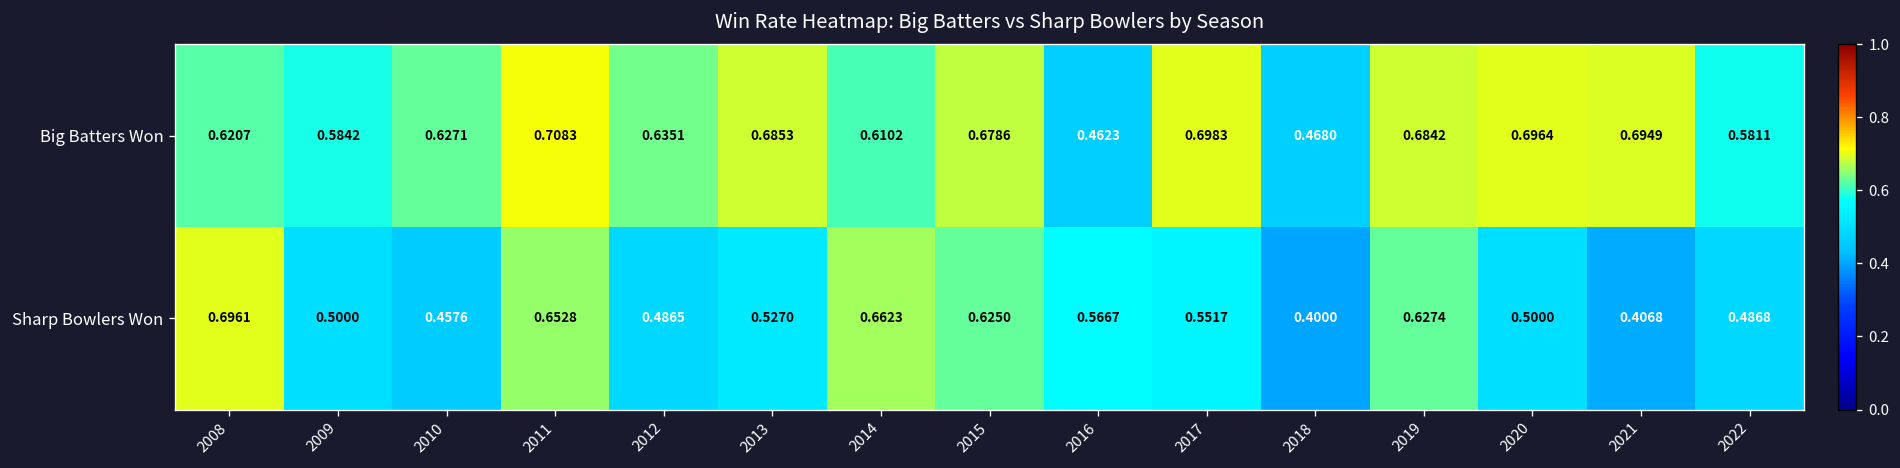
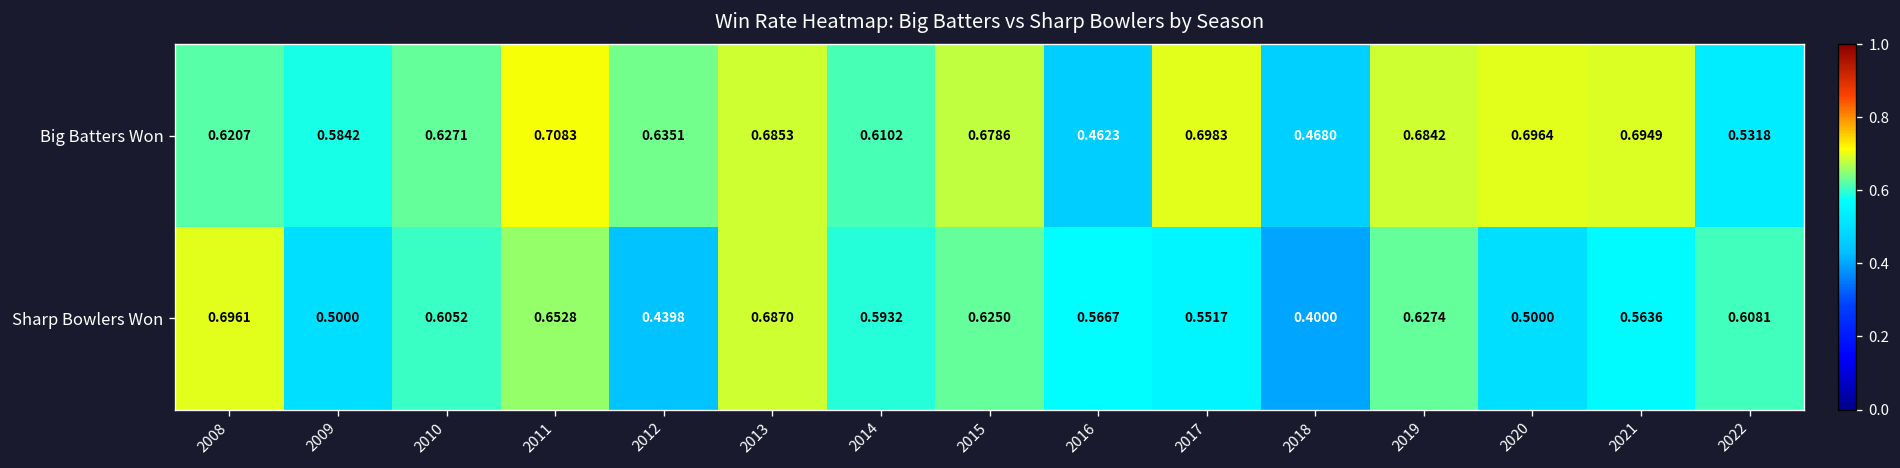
Big Batters Won, 2022: 0.5811 -> 0.5318
Sharp Bowlers Won, 2010: 0.4576 -> 0.6052
Sharp Bowlers Won, 2012: 0.4865 -> 0.4398
Sharp Bowlers Won, 2013: 0.5270 -> 0.6870
Sharp Bowlers Won, 2014: 0.6623 -> 0.5932
Sharp Bowlers Won, 2021: 0.4068 -> 0.5636
Sharp Bowlers Won, 2022: 0.4868 -> 0.6081
